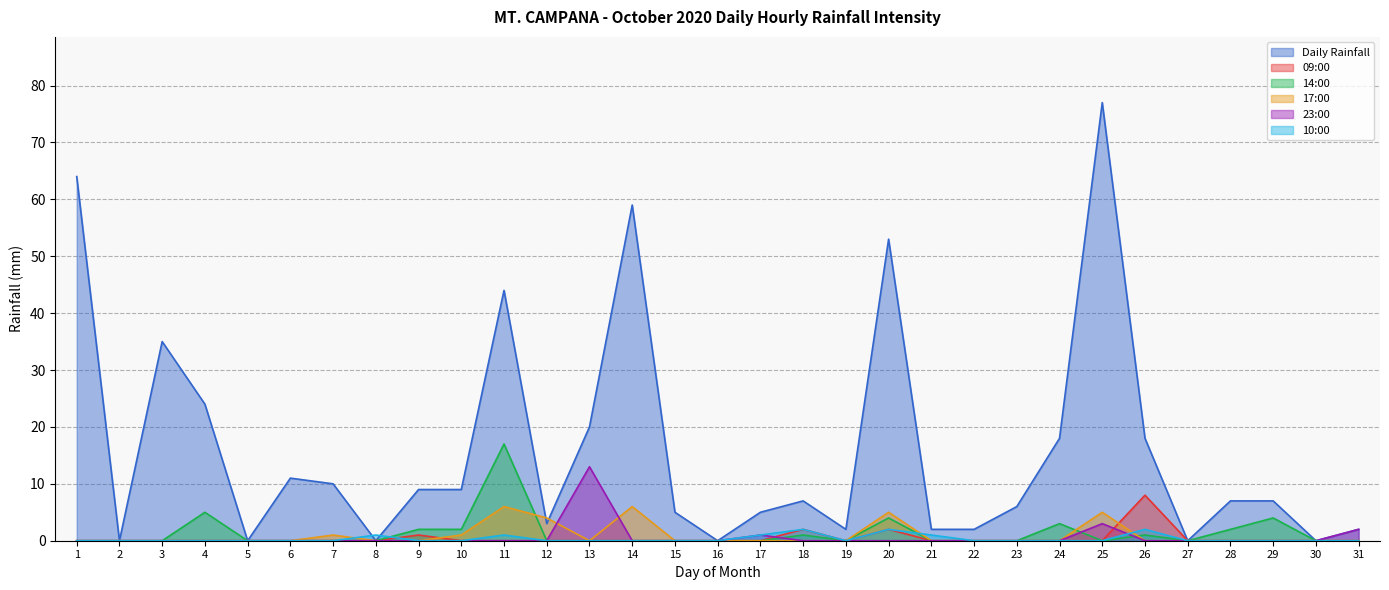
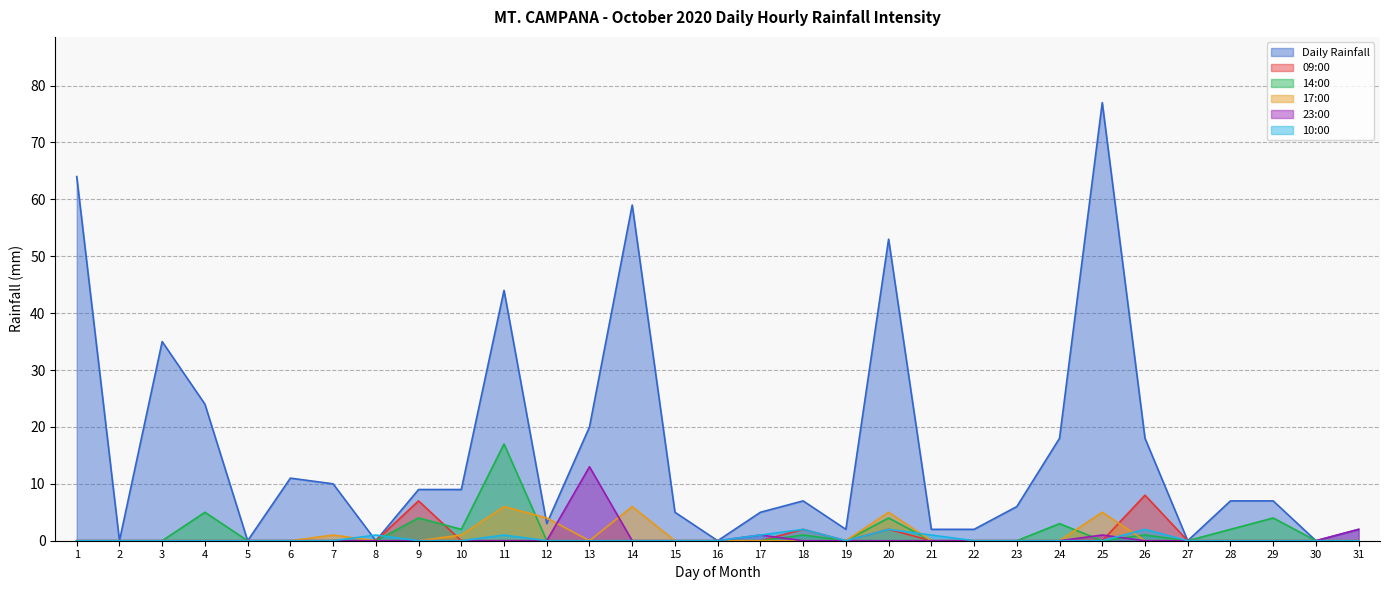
09:00, 9: 1 -> 7
14:00, 9: 2 -> 4
23:00, 25: 3 -> 1
